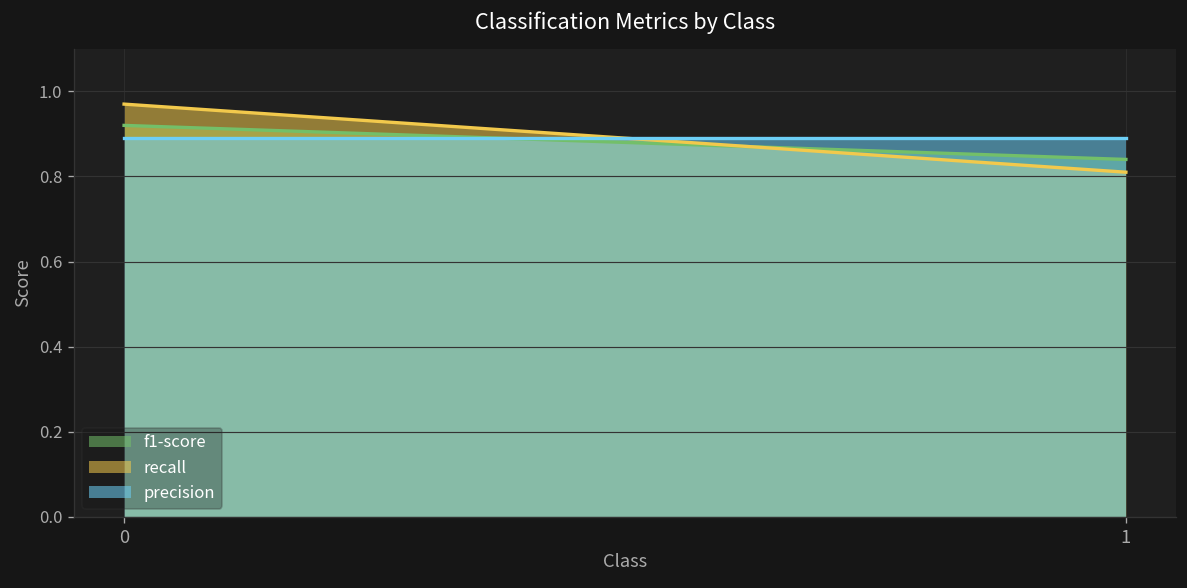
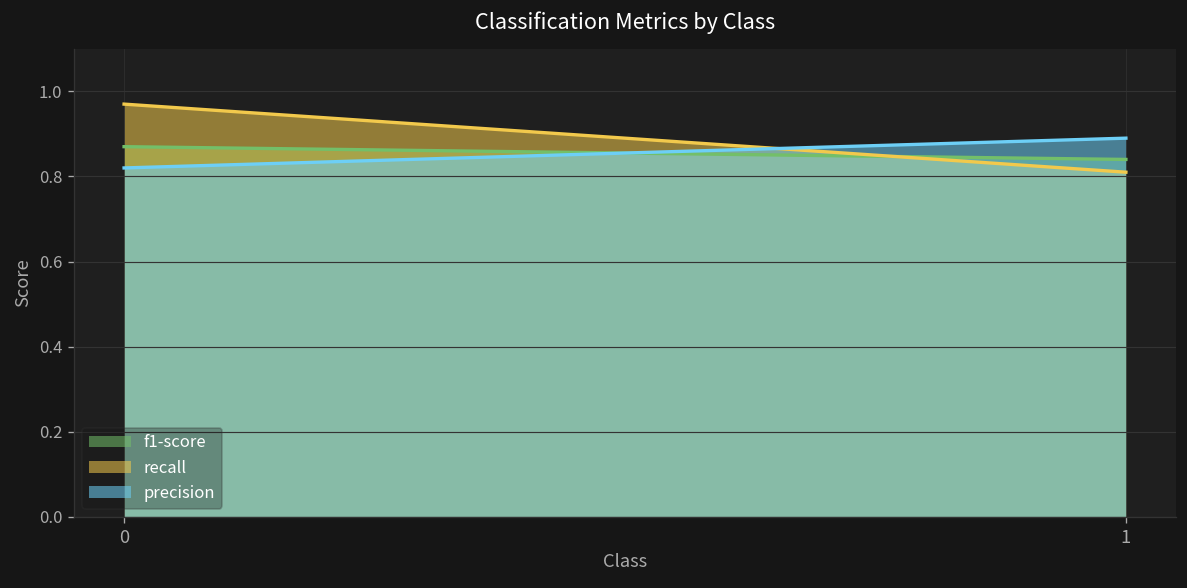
f1-score, 0: 0.92 -> 0.87
precision, 0: 0.89 -> 0.82
